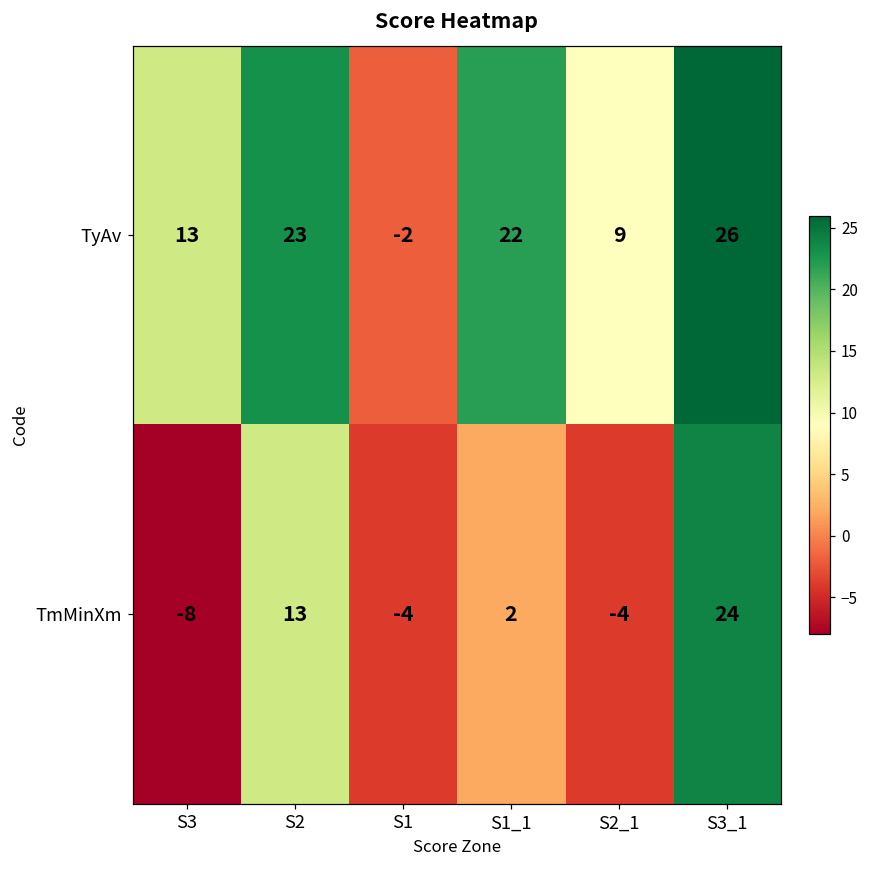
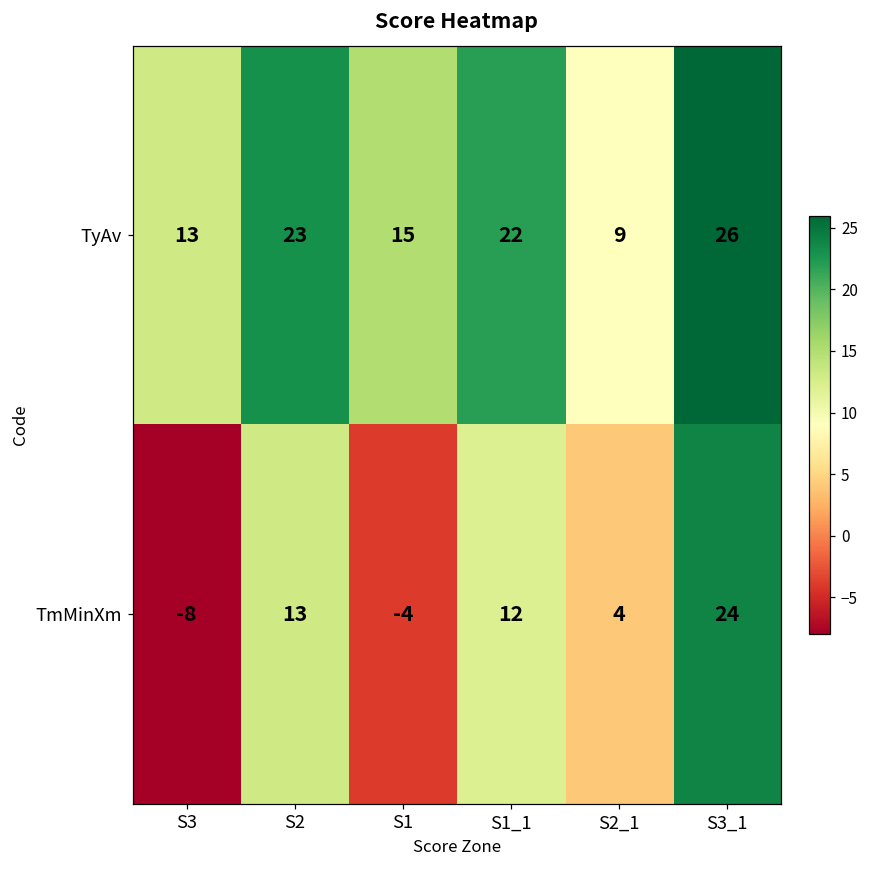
TyAv, S1: -2 -> 15
TmMinXm, S1_1: 2 -> 12
TmMinXm, S2_1: -4 -> 4
